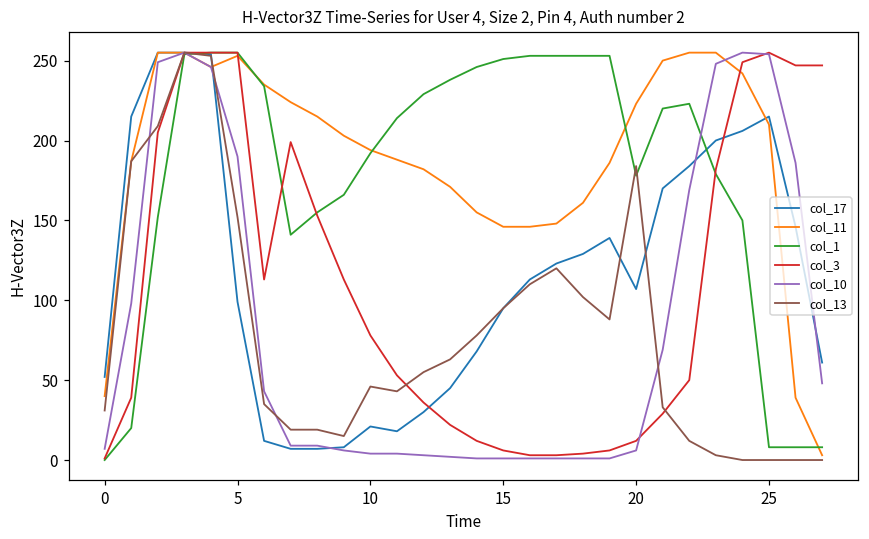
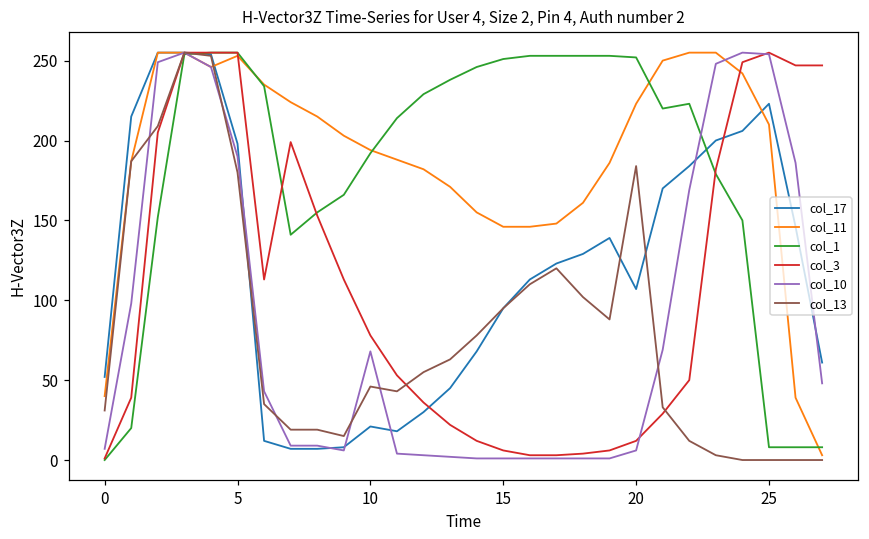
col_17, 5: 99 -> 198
col_13, 5: 152 -> 180
col_10, 10: 4 -> 68
col_1, 20: 178 -> 252
col_17, 25: 215 -> 223
